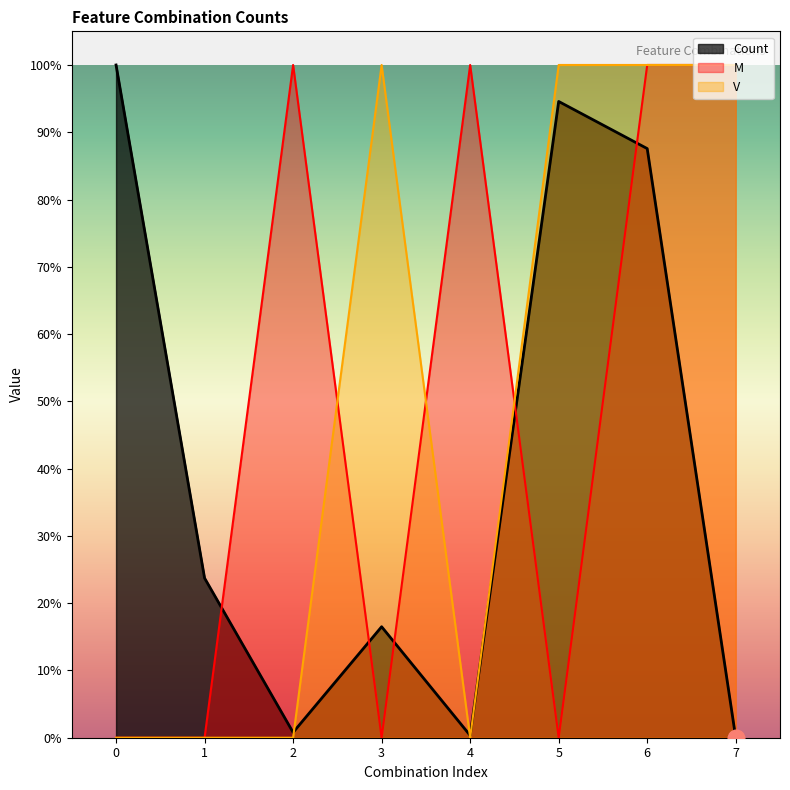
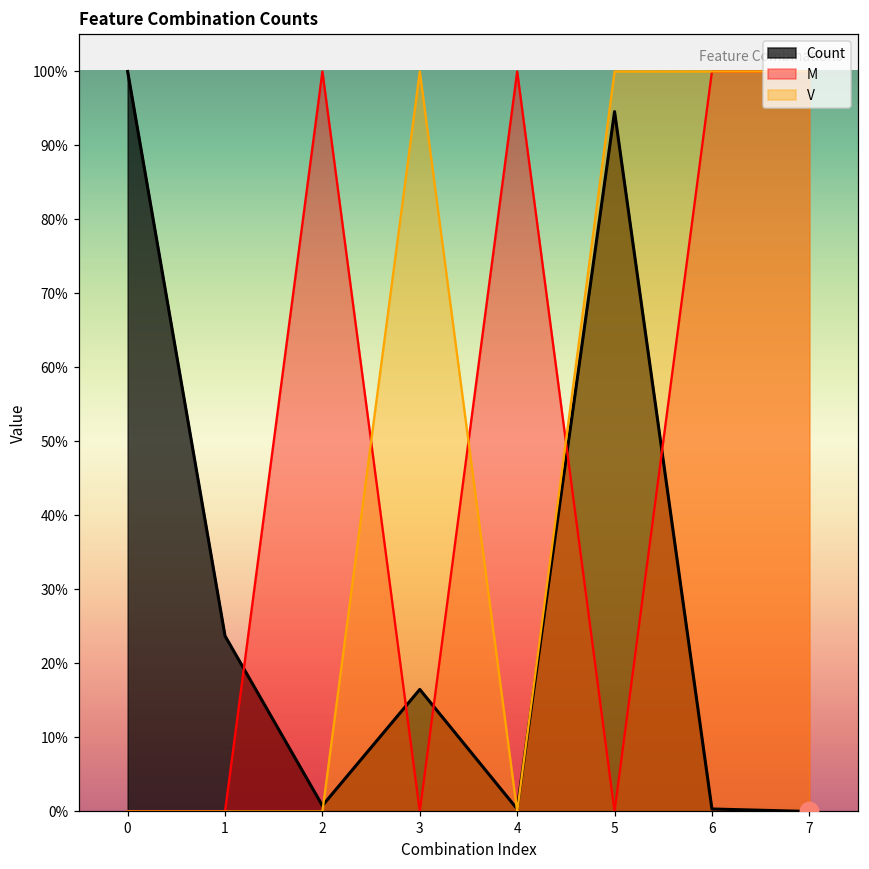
Count, 6: 88% -> 0%
